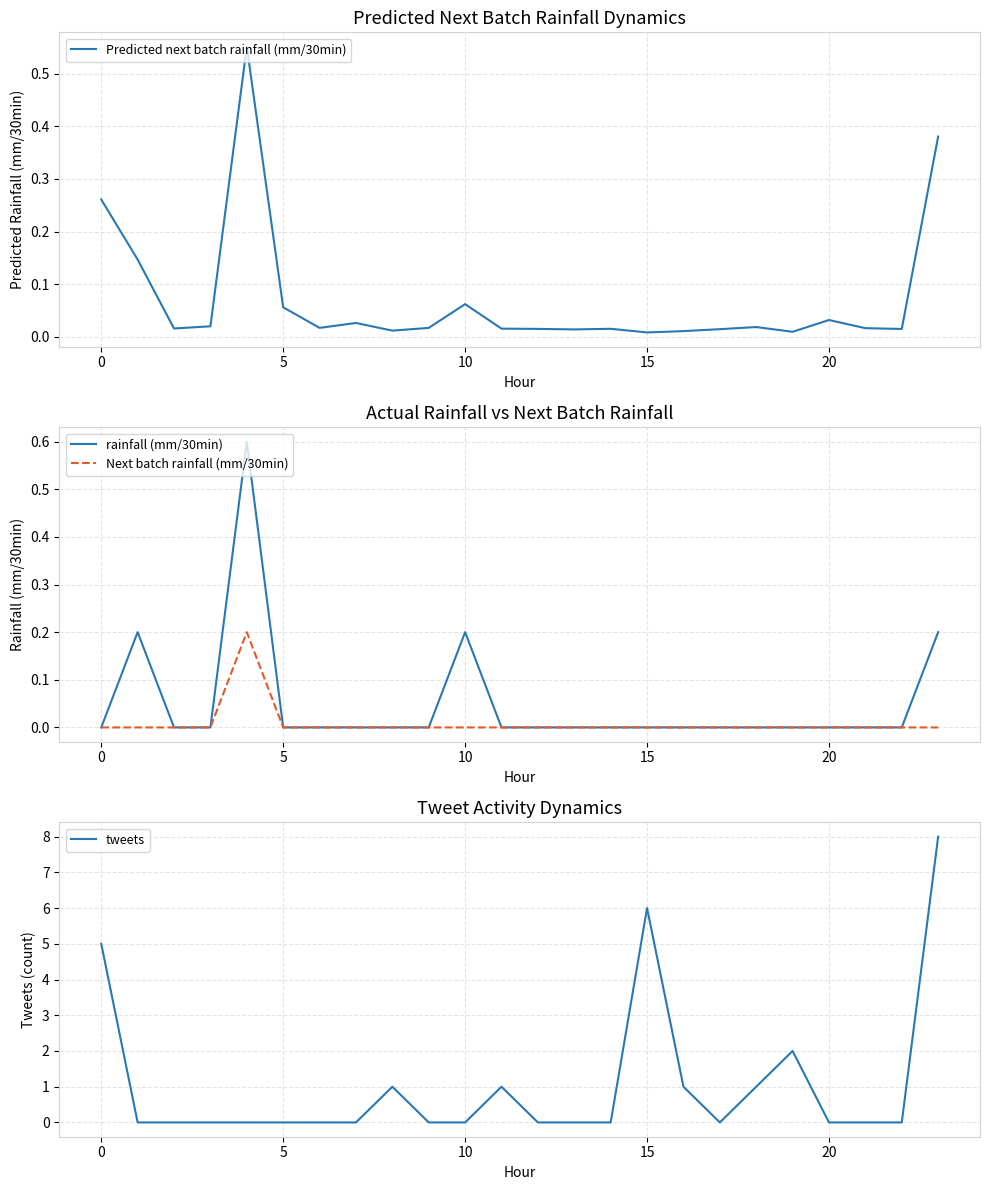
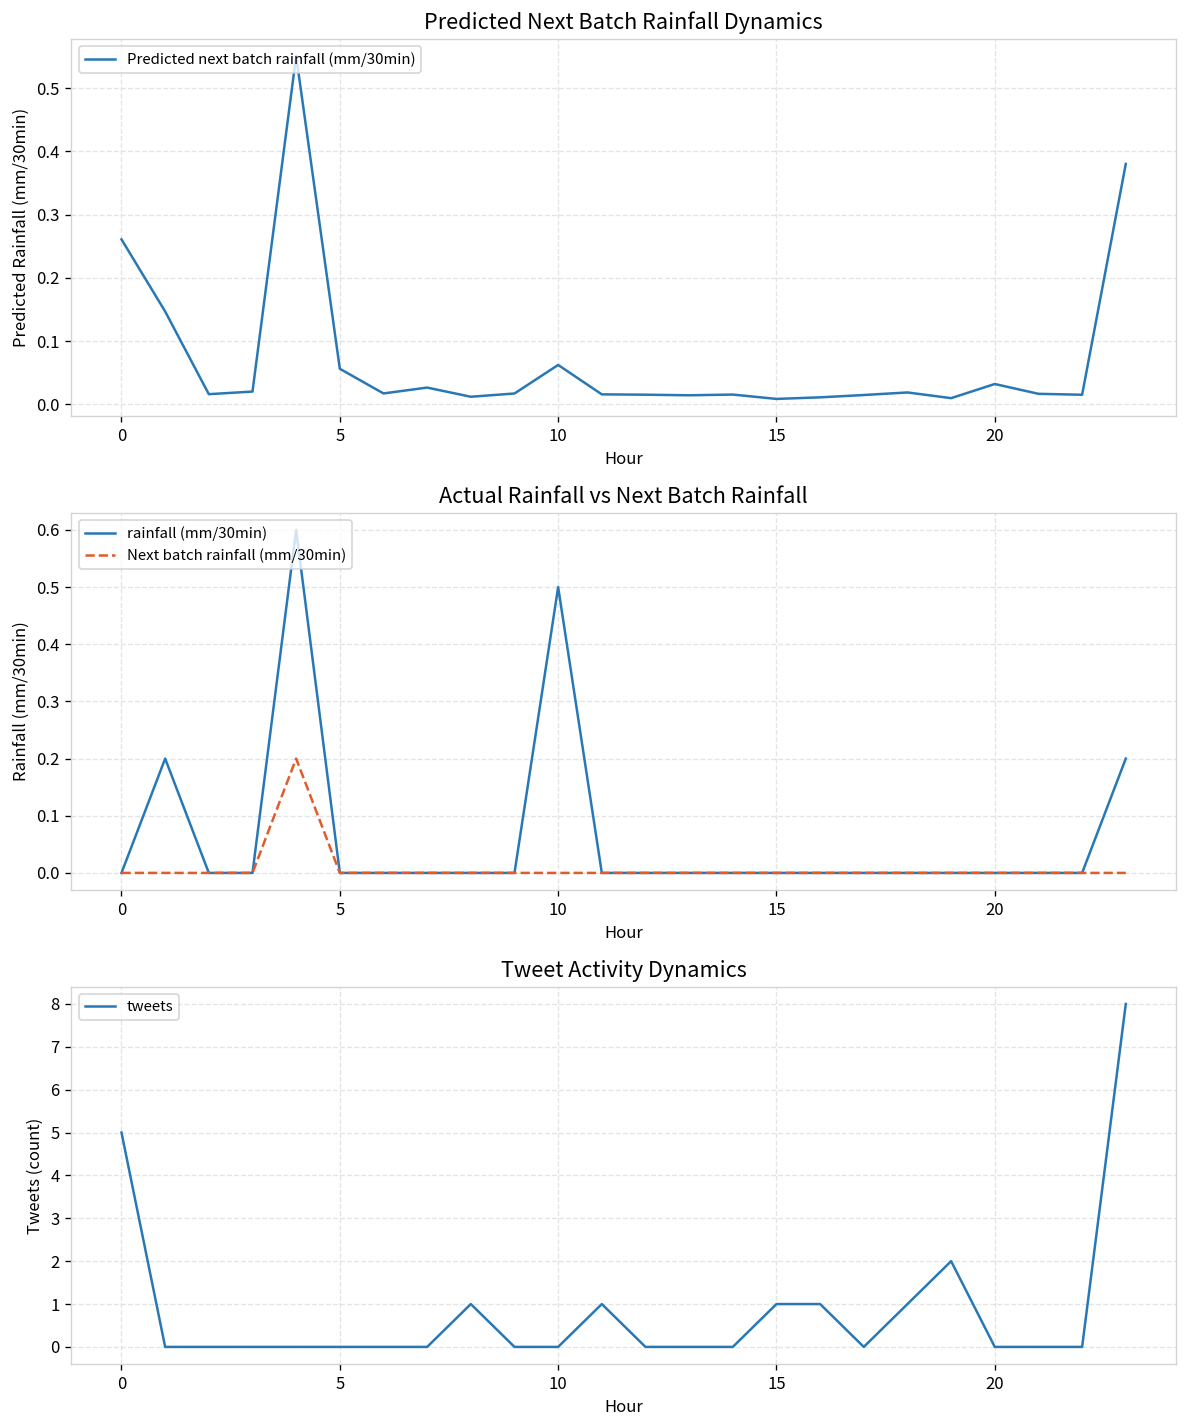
Actual Rainfall vs Next Batch Rainfall, rainfall (mm/30min), 10: 0.2 -> 0.5
Tweet Activity Dynamics, 15: 6 -> 1
